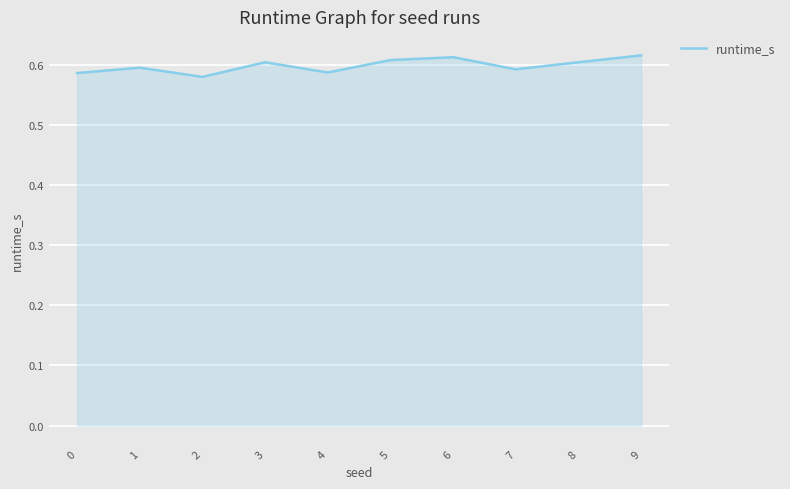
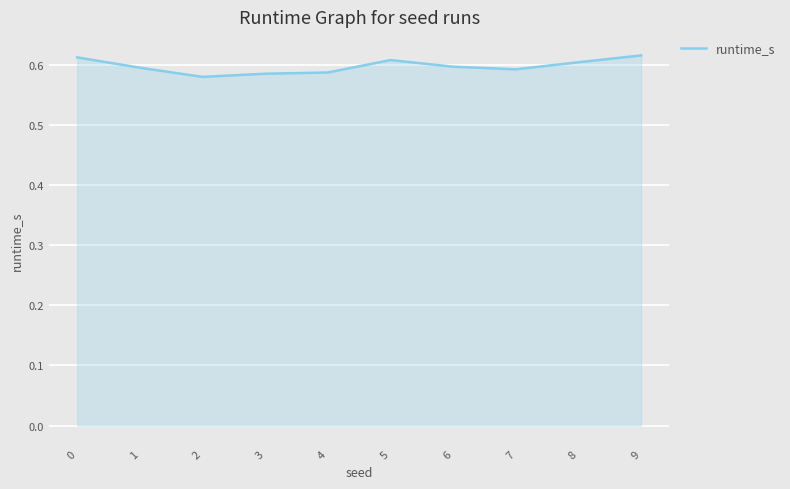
0: 0.59 -> 0.61
3: 0.60 -> 0.58
6: 0.61 -> 0.60
